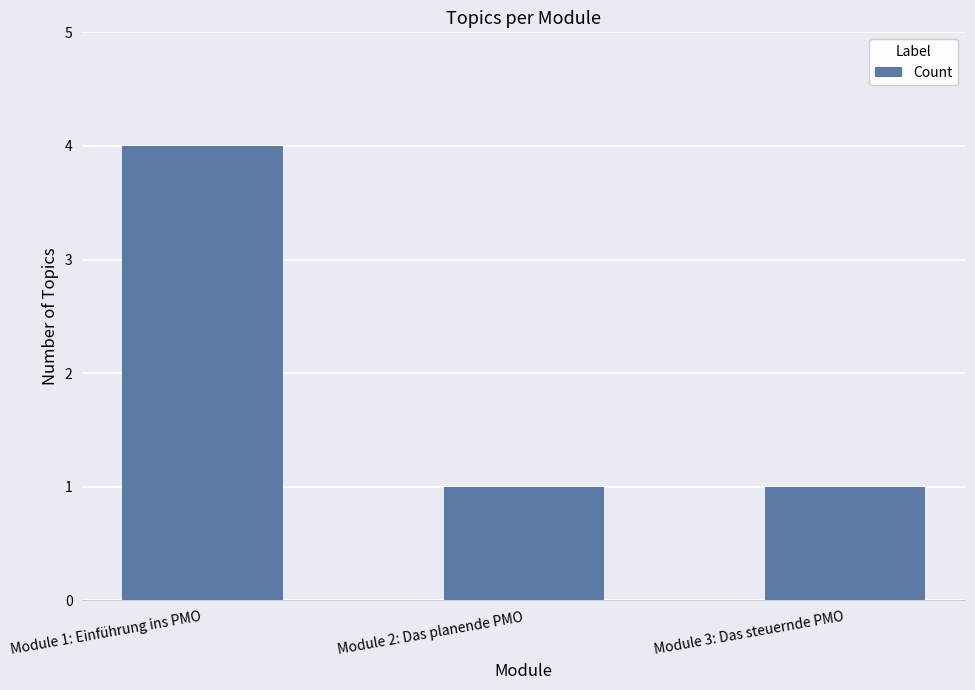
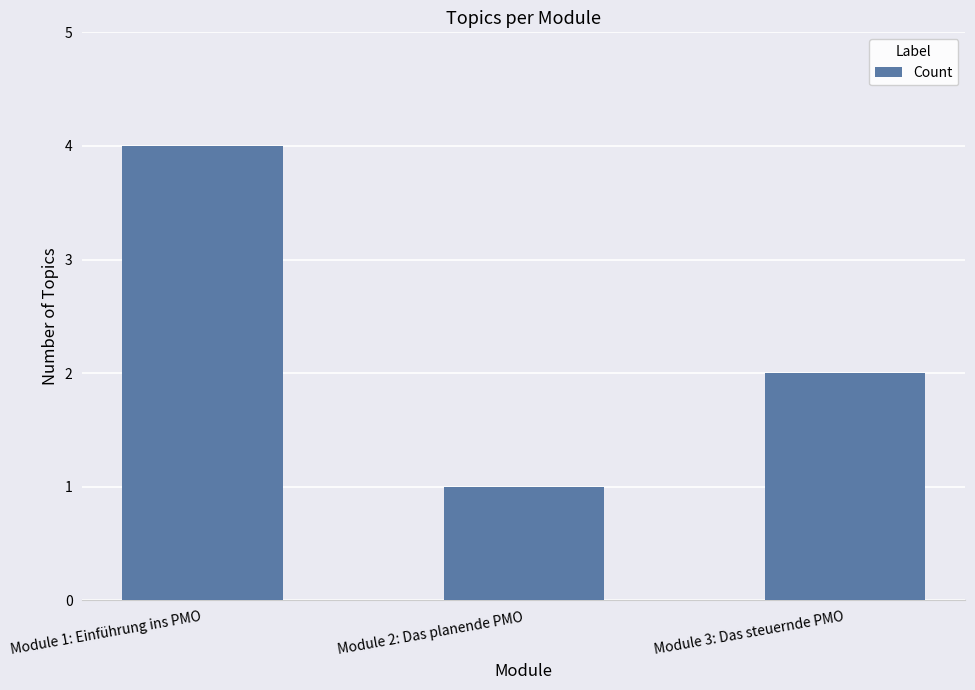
Module 3: Das steuernde PMO: 1 -> 2
